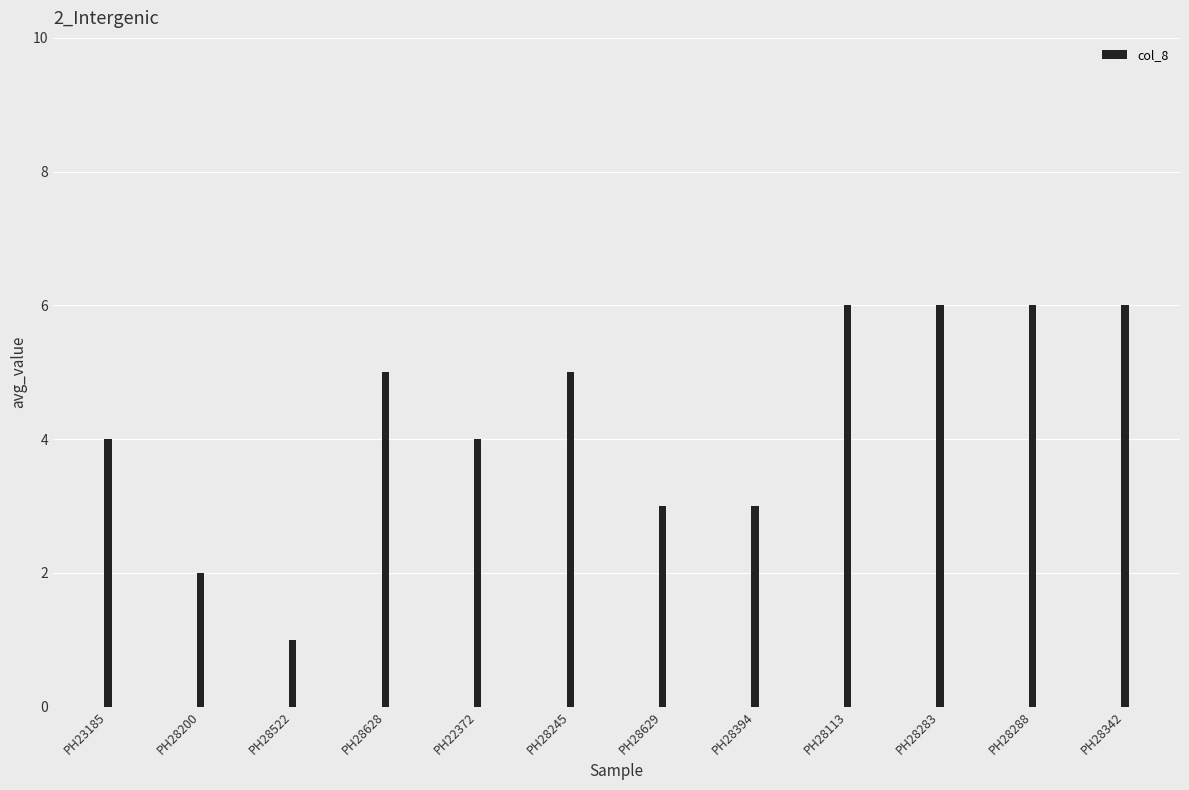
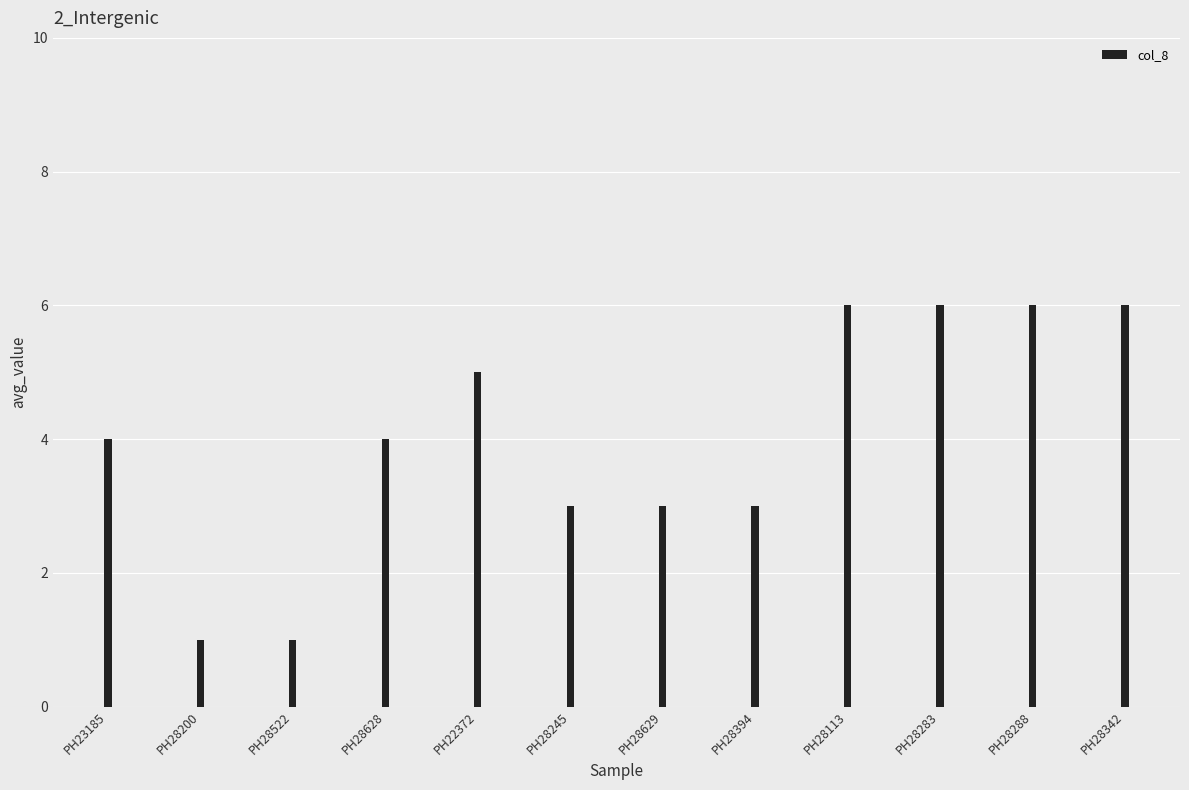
PH28200: 2 -> 1
PH28628: 5 -> 4
PH22372: 4 -> 5
PH28245: 5 -> 3
